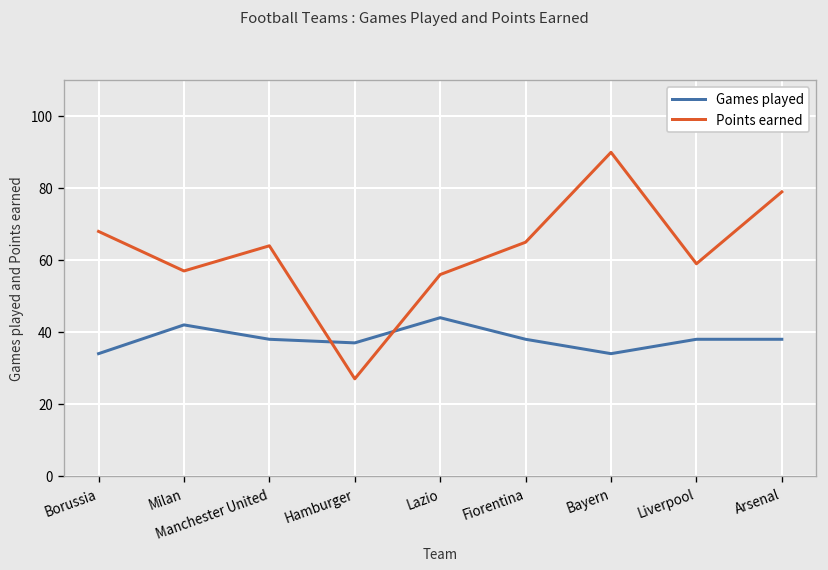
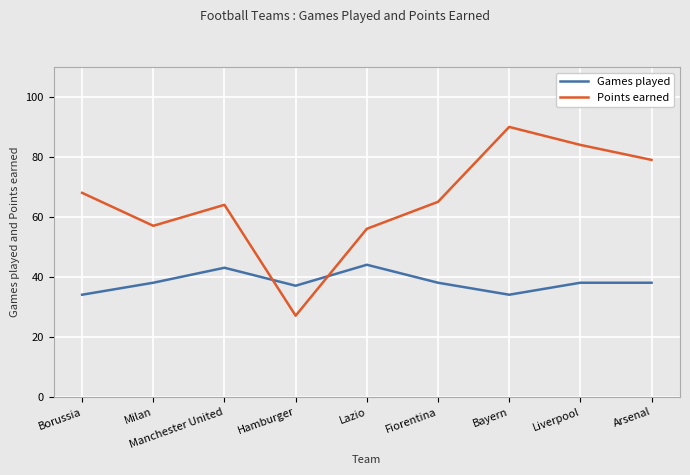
Games played, Milan: 42 -> 38
Games played, Manchester United: 38 -> 43
Points earned, Liverpool: 59 -> 84
